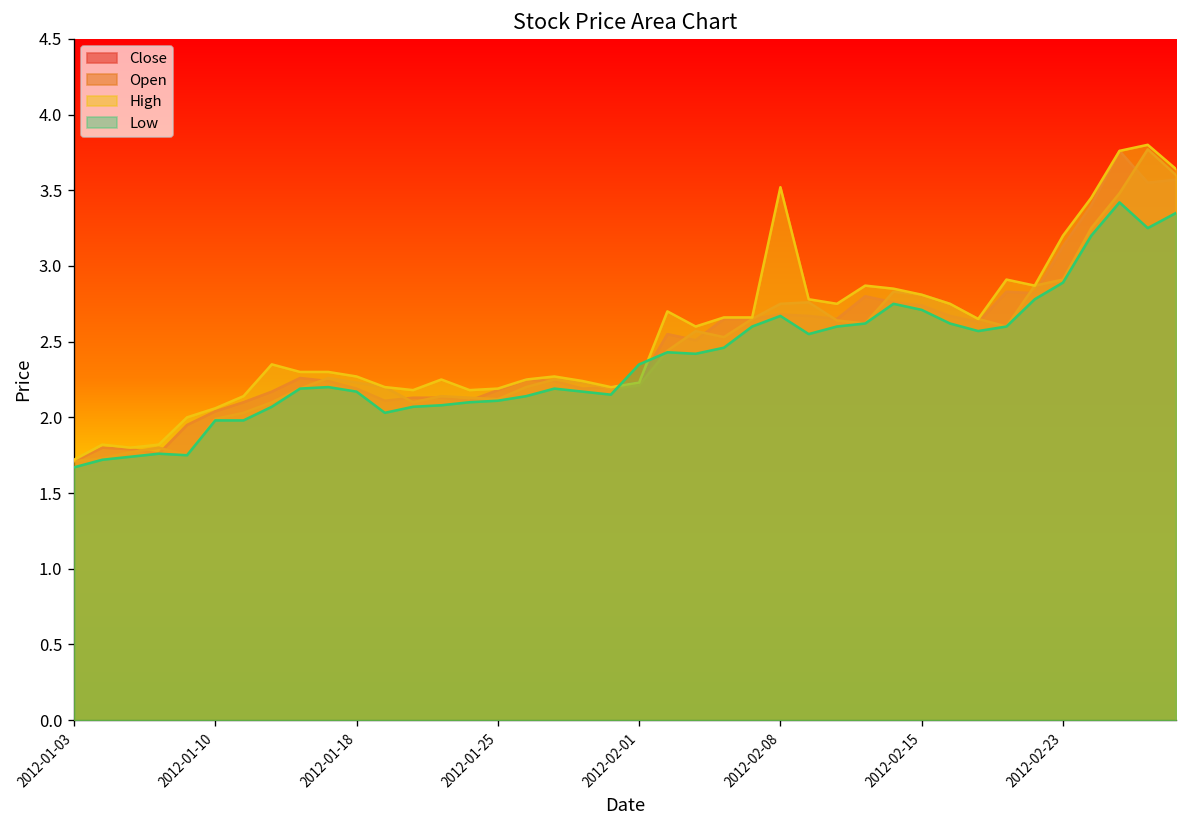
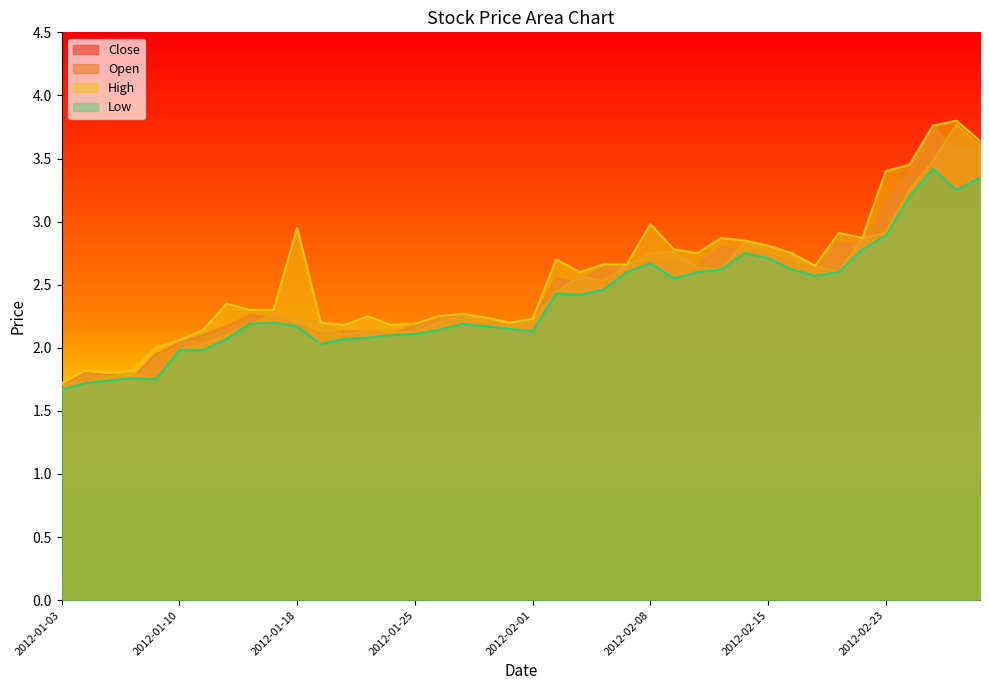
High, 2012-01-18: 2.27 -> 2.95
Low, 2012-02-01: 2.35 -> 2.13
High, 2012-02-08: 3.52 -> 2.98
High, 2012-02-23: 3.2 -> 3.4
